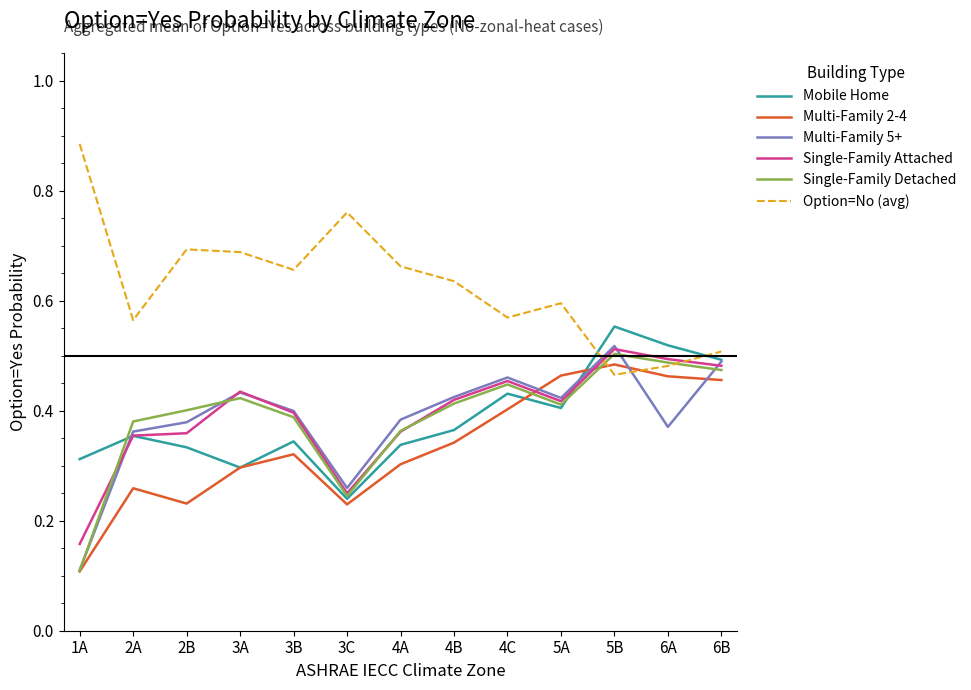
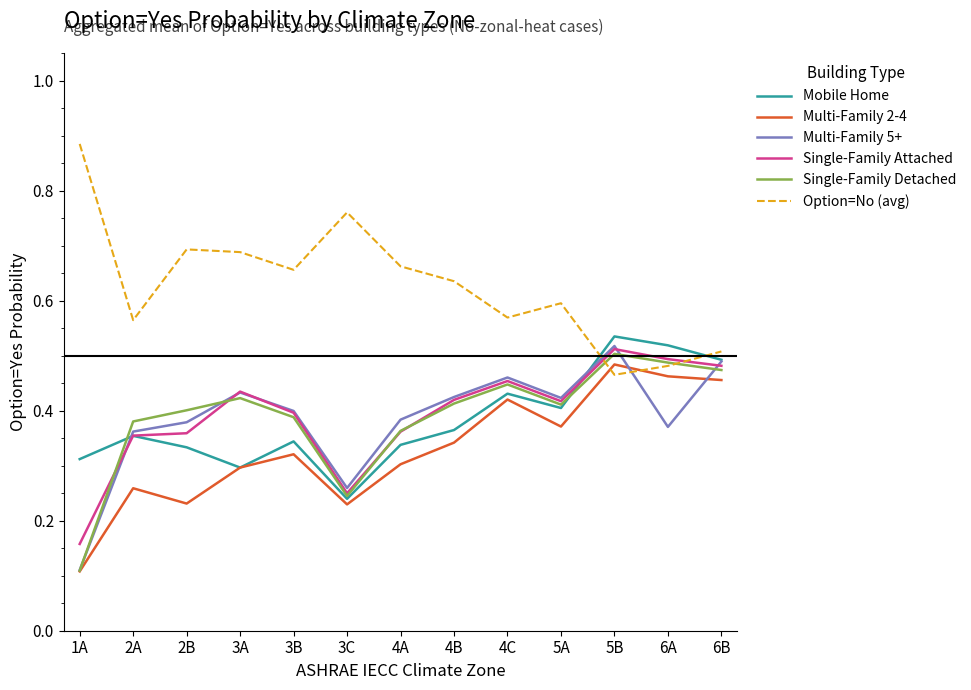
Multi-Family 2-4, 4C: 0.40 -> 0.42
Multi-Family 2-4, 5A: 0.46 -> 0.37
Mobile Home, 5B: 0.55 -> 0.53
